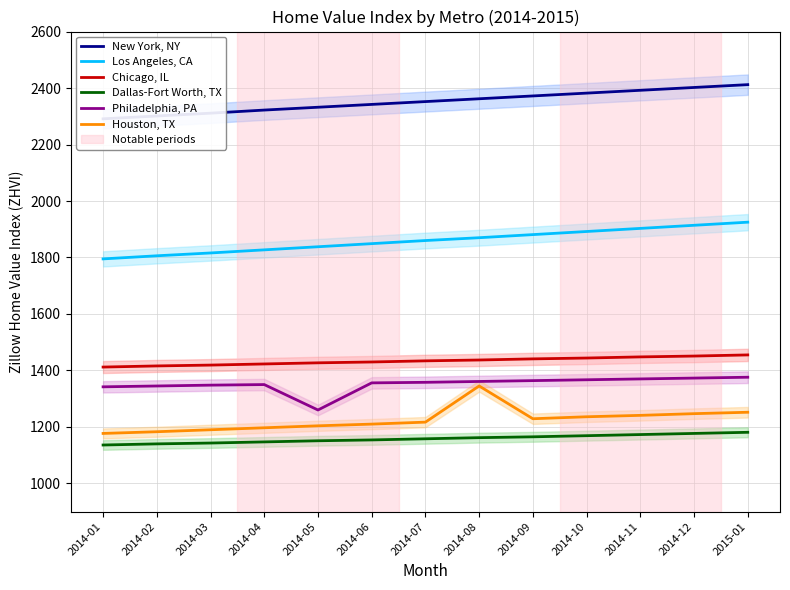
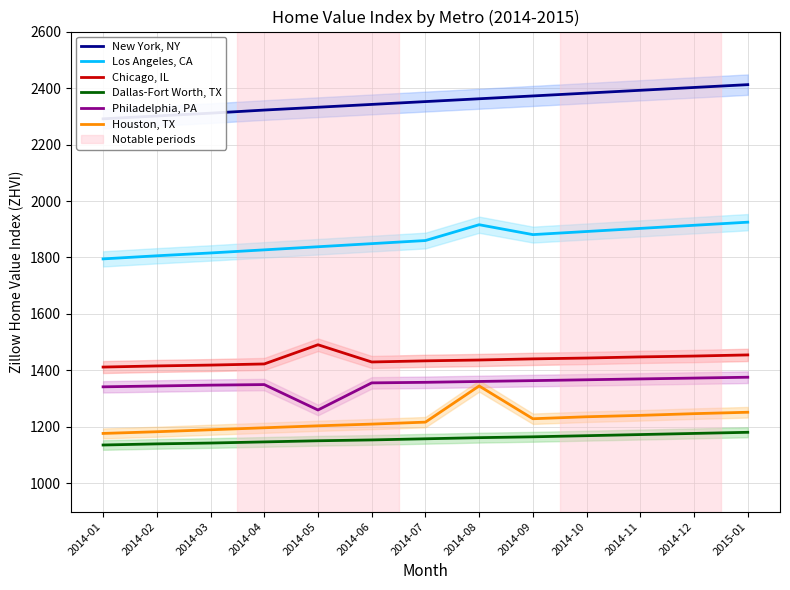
Chicago, IL, 2014-05: 1430 -> 1490
Los Angeles, CA, 2014-08: 1870 -> 1920
